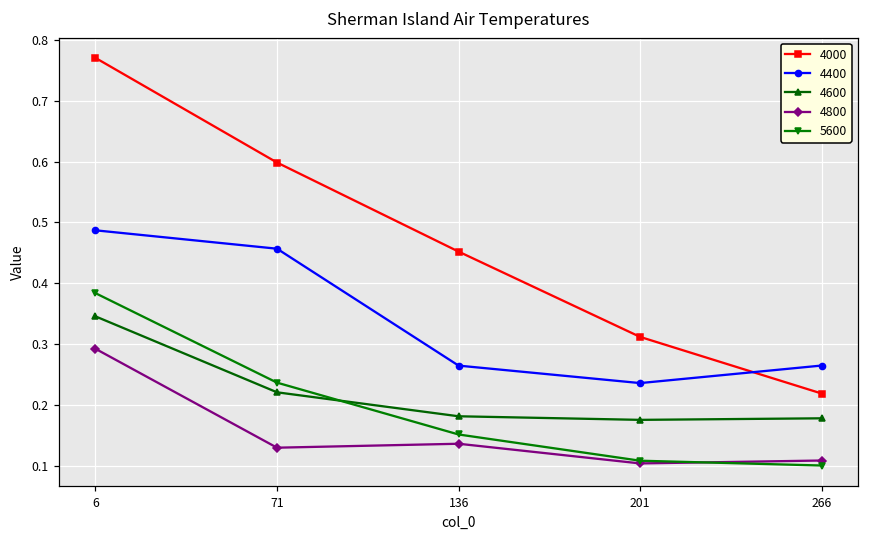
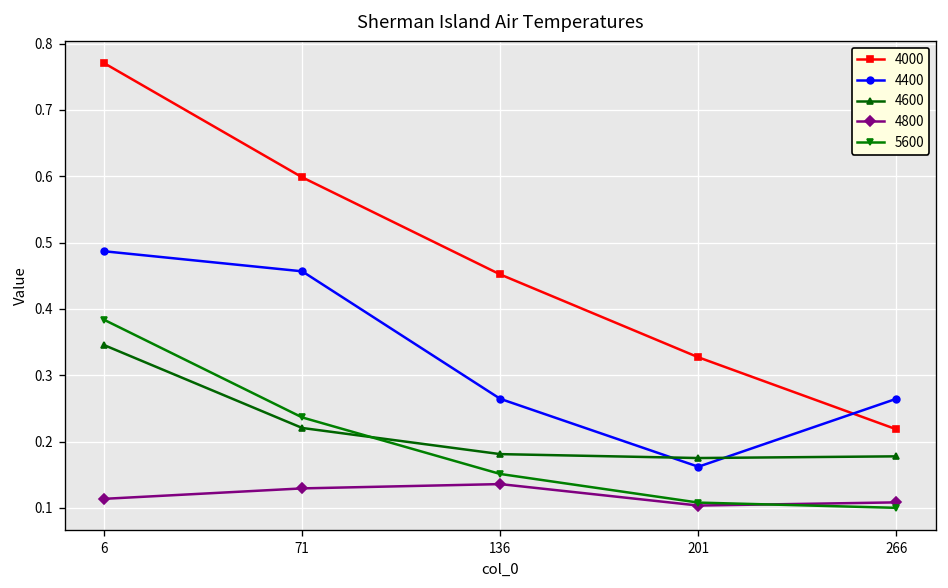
4800, 6: 0.29 -> 0.11
4000, 201: 0.31 -> 0.33
4400, 201: 0.24 -> 0.16
